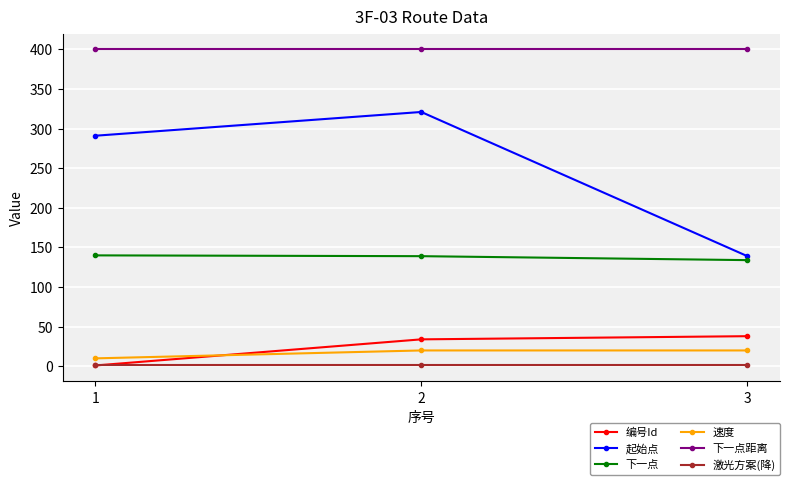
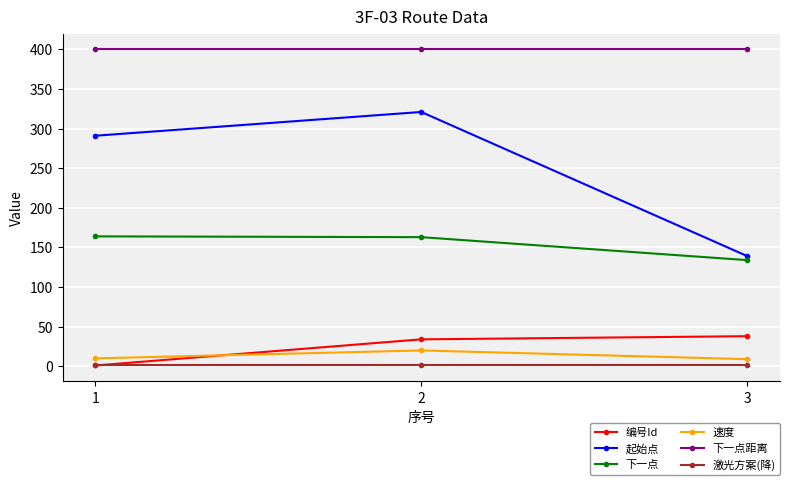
下一点, 1: 140 -> 160
下一点, 2: 140 -> 160
速度, 3: 20 -> 10
